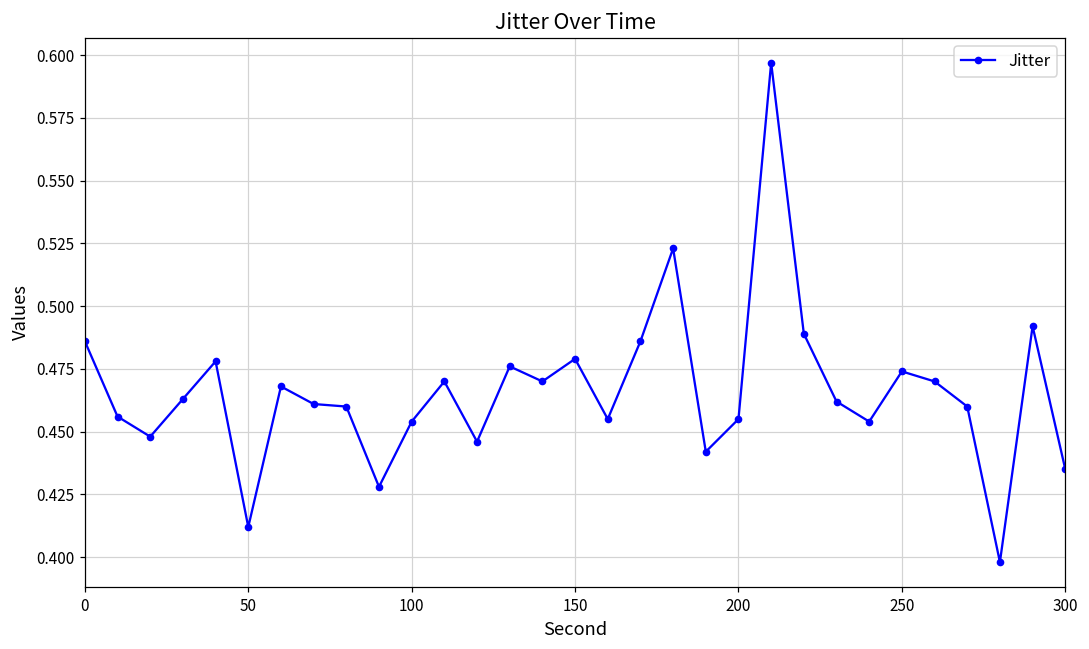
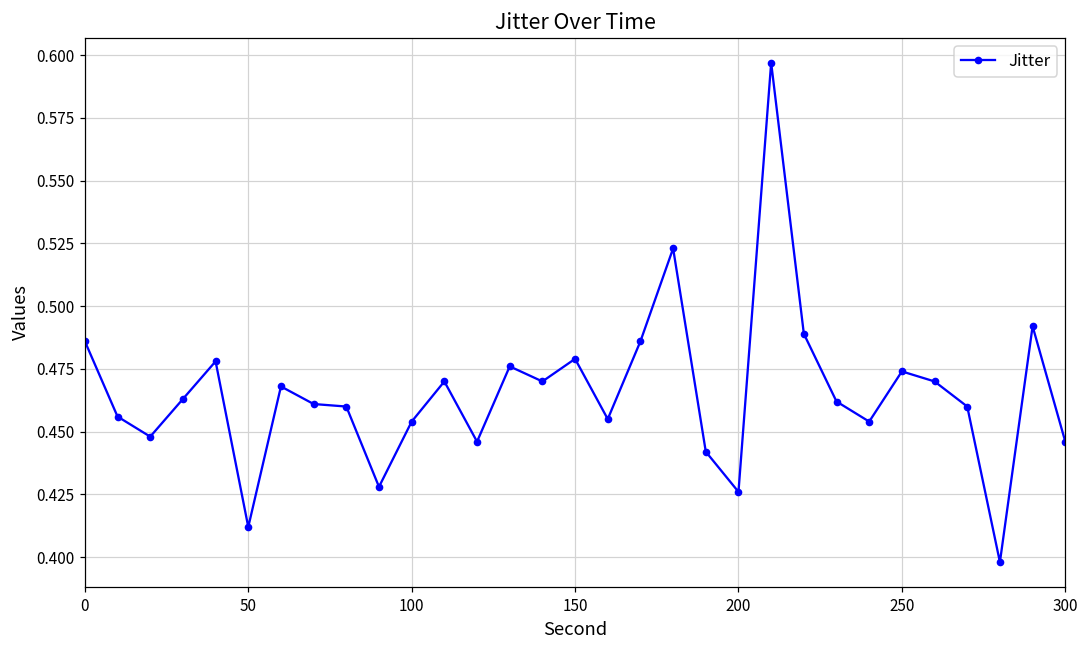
200: 0.455 -> 0.426
300: 0.435 -> 0.446
